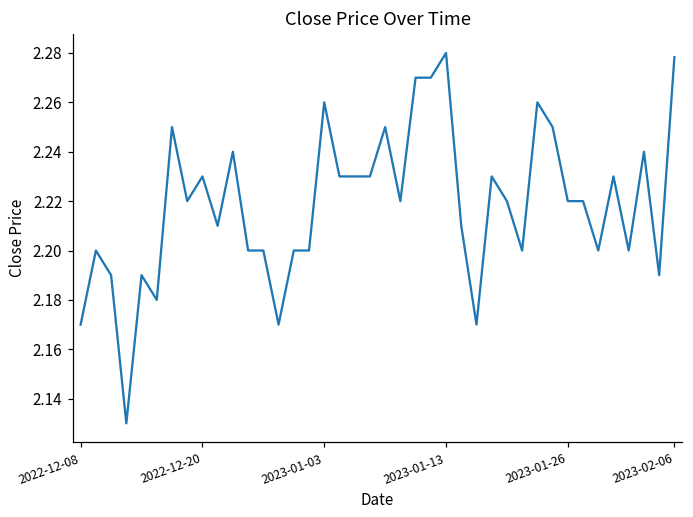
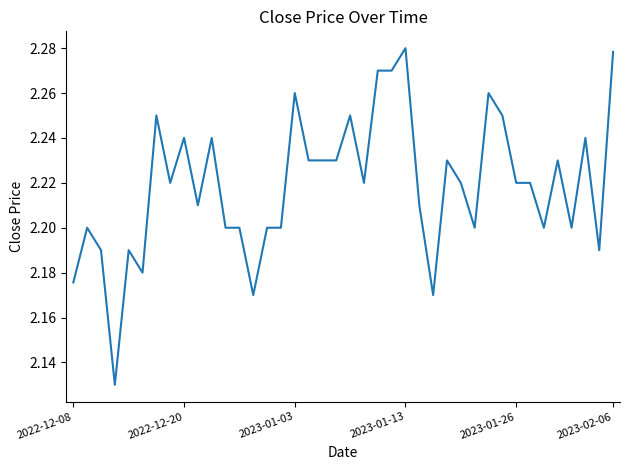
2022-12-08: 2.170 -> 2.176
2022-12-20: 2.230 -> 2.240
